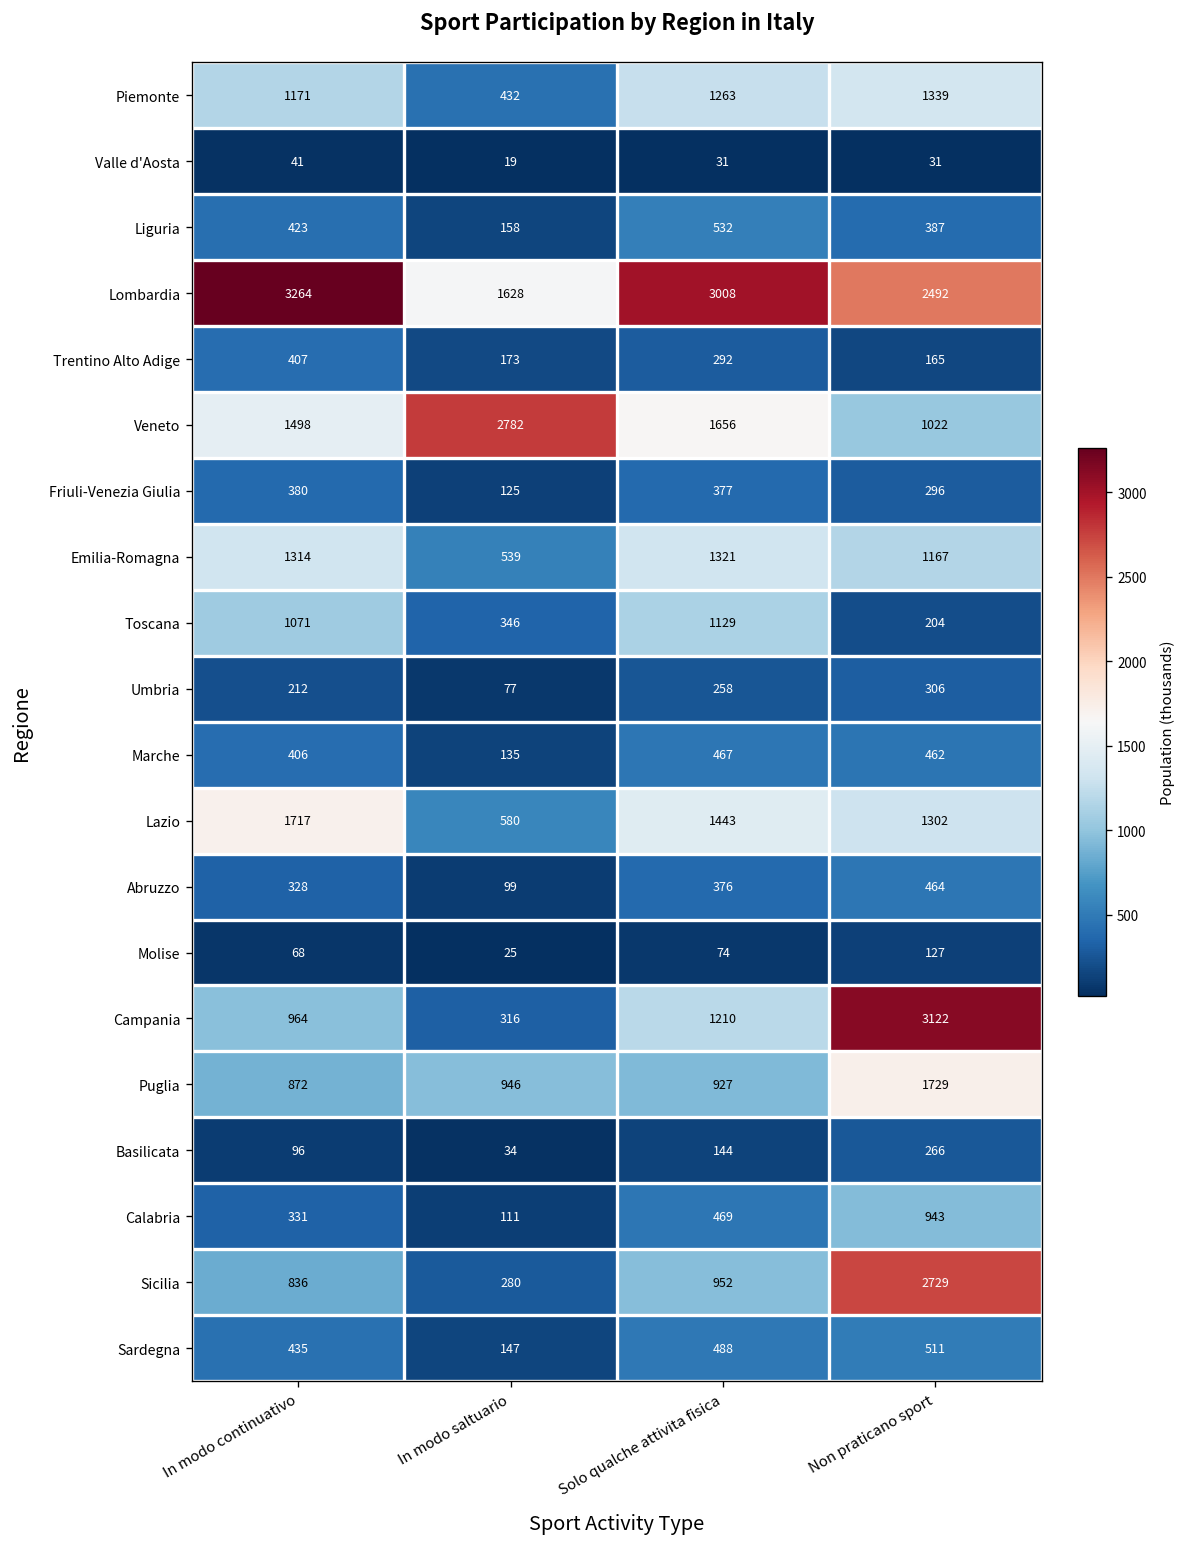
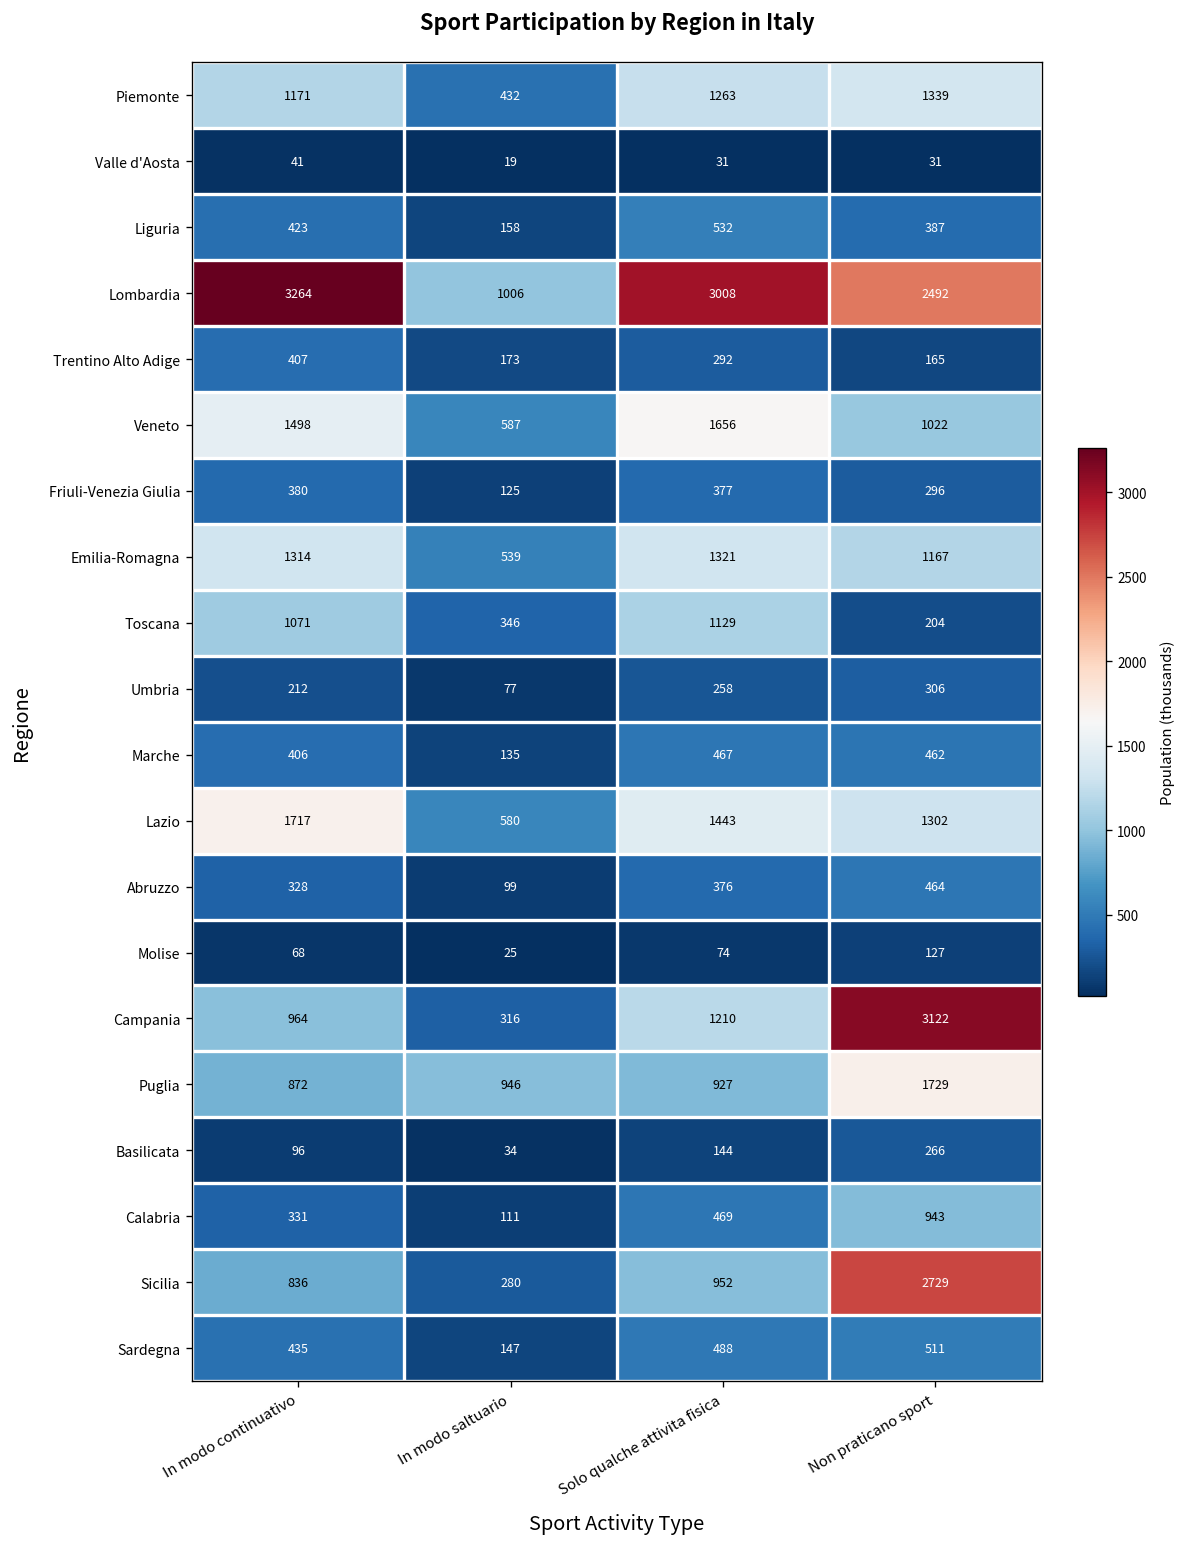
Lombardia, In modo saltuario: 1628 -> 1006
Veneto, In modo saltuario: 2782 -> 587
